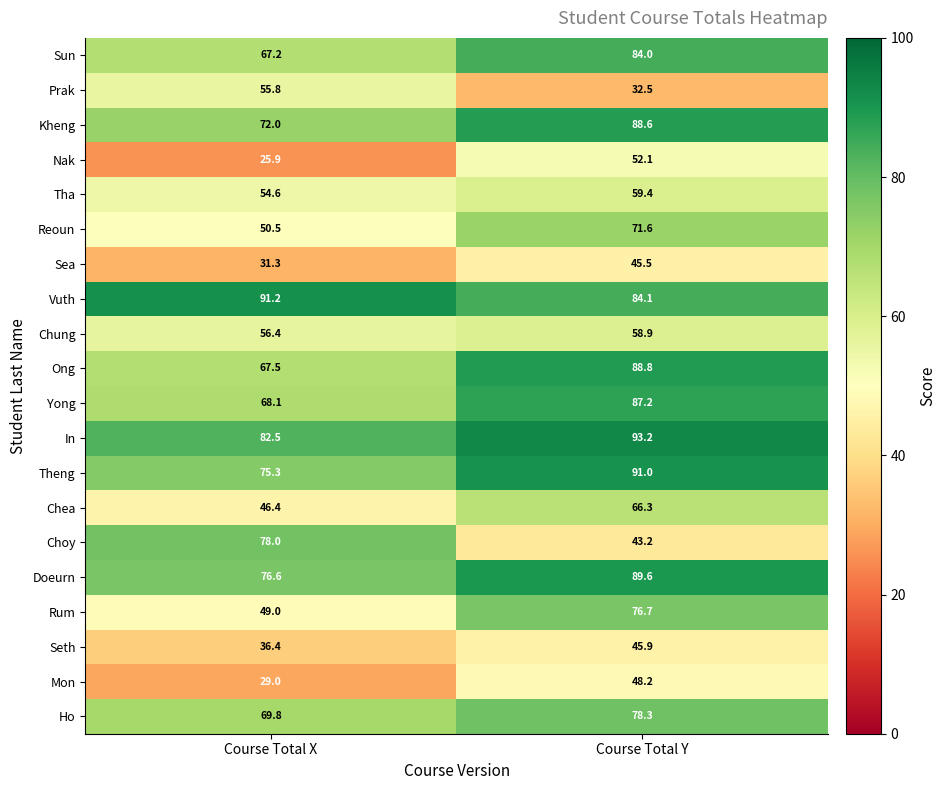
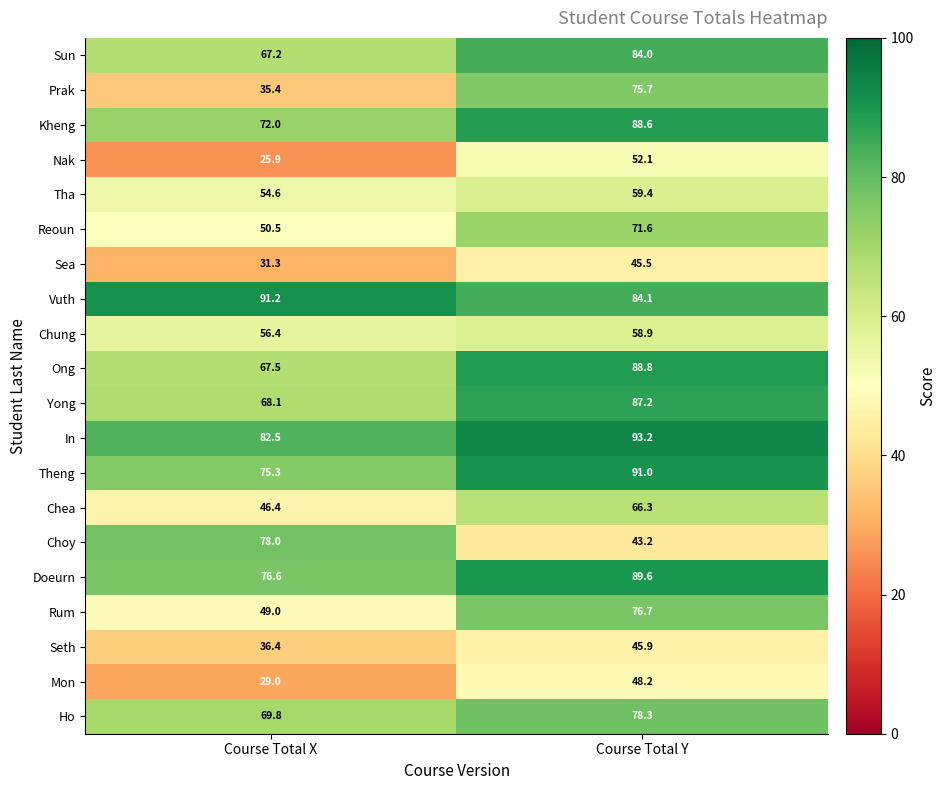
Prak, Course Total X: 55.8 -> 35.4
Prak, Course Total Y: 32.5 -> 75.7
